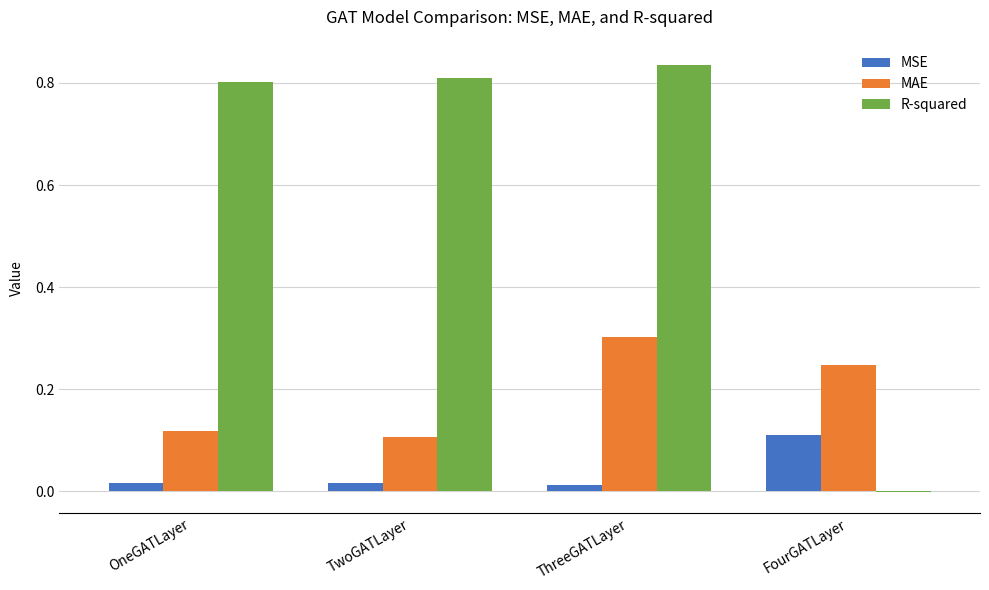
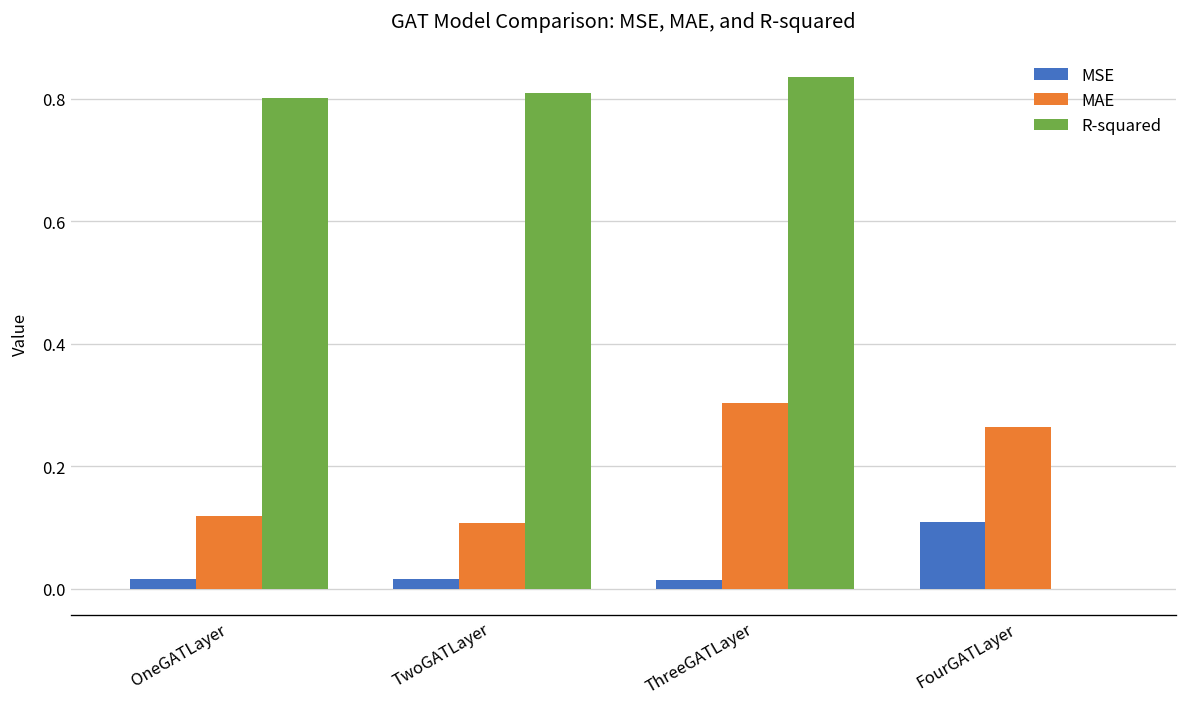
MAE, FourGATLayer: 0.25 -> 0.26
